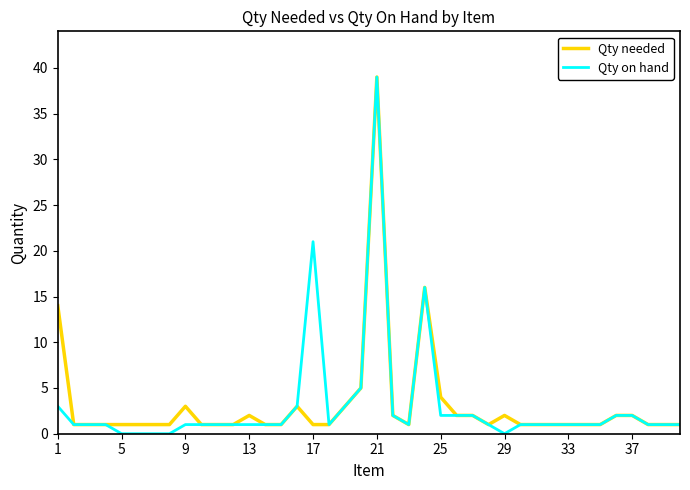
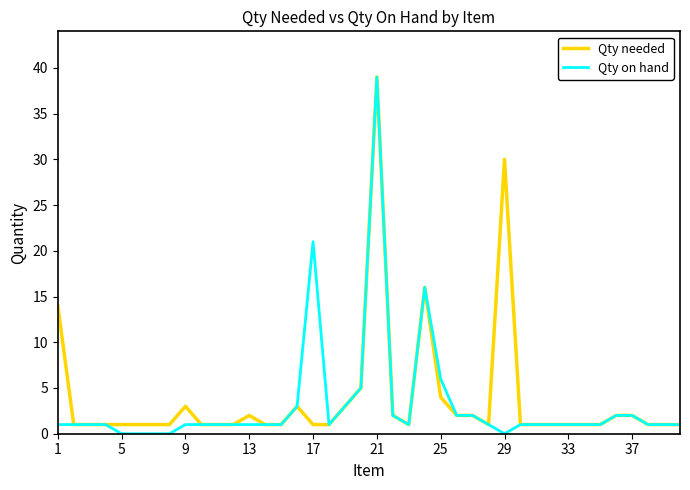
Qty on hand, 1: 3 -> 1
Qty on hand, 25: 2 -> 6
Qty needed, 29: 2 -> 30
